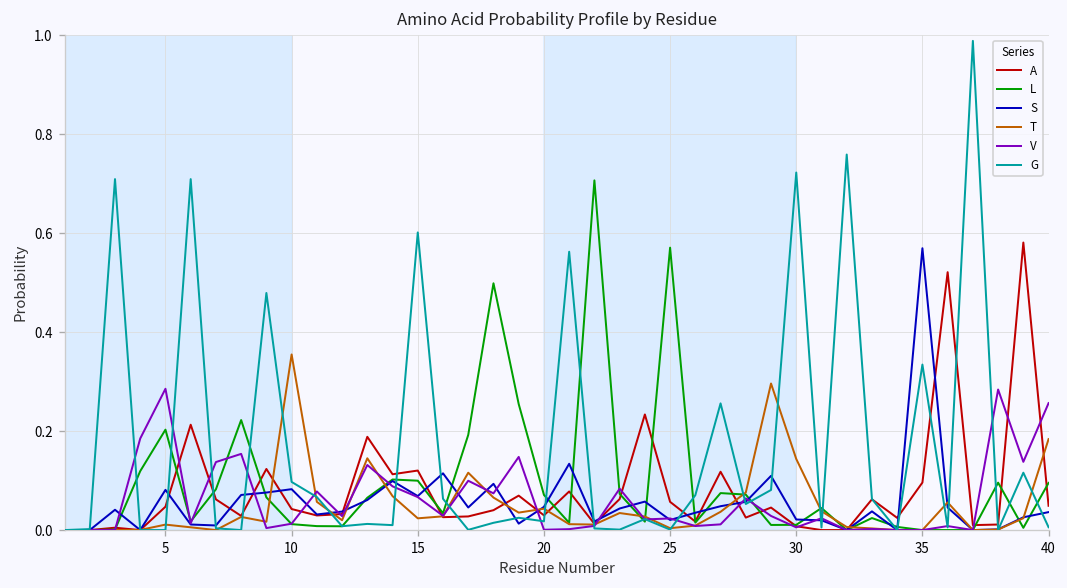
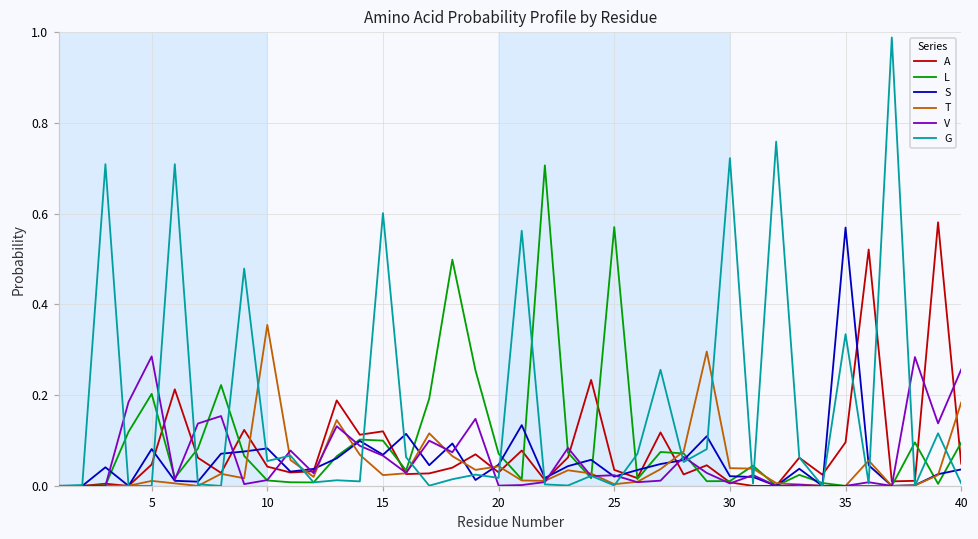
G, 10: 0.10 -> 0.05
A, 25: 0.06 -> 0.04
T, 30: 0.14 -> 0.04
